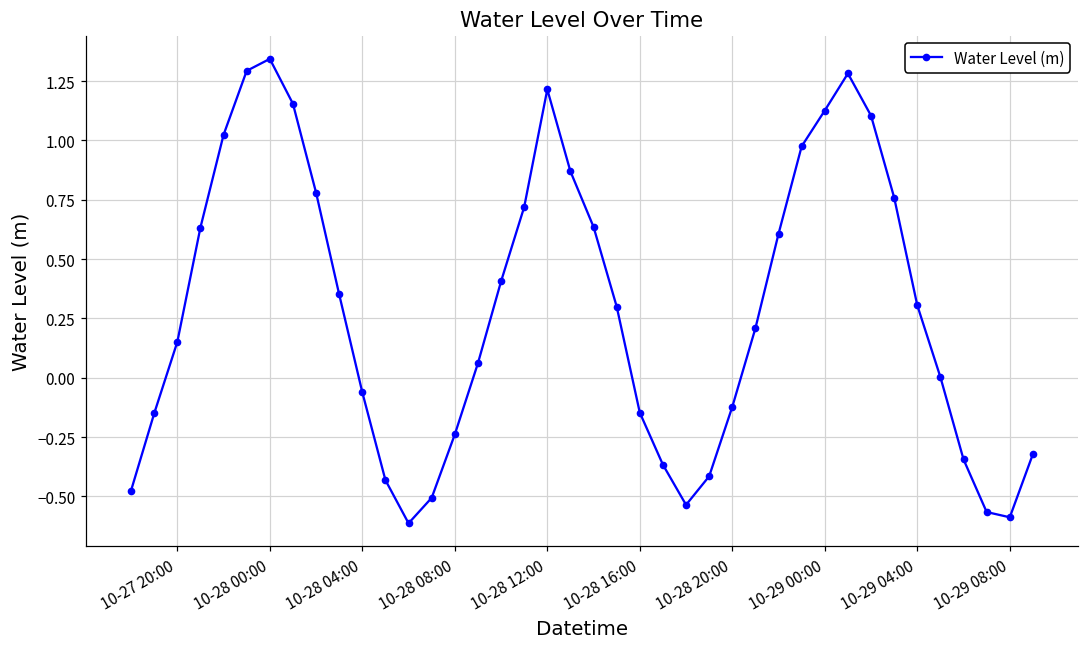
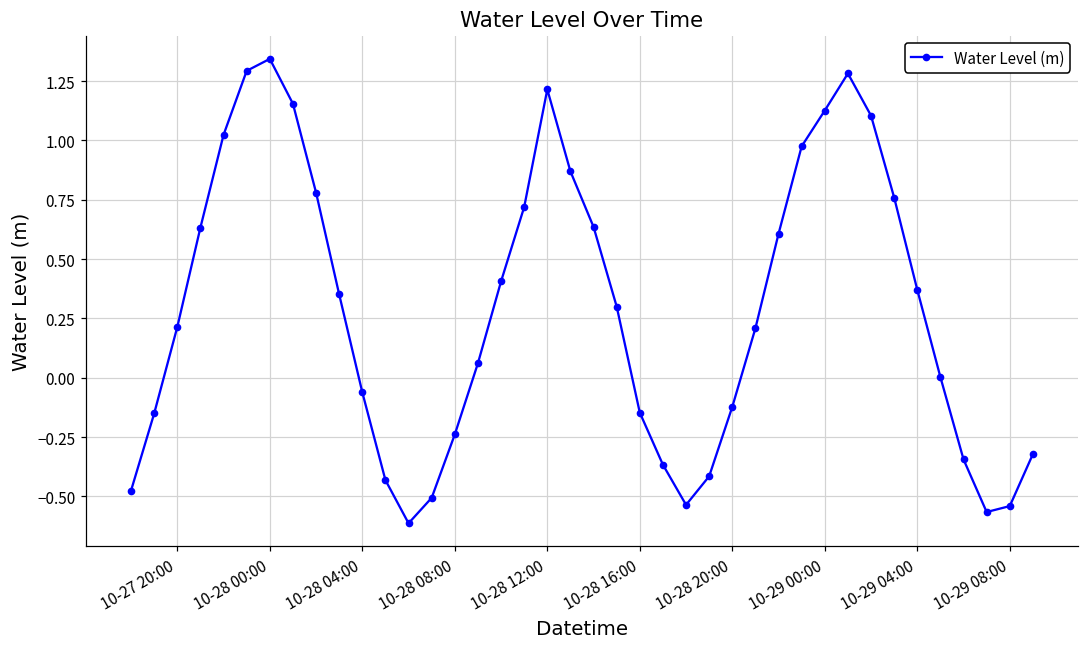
10-27 20:00: 0.15 -> 0.21
10-29 04:00: 0.31 -> 0.37
10-29 08:00: -0.59 -> -0.54
